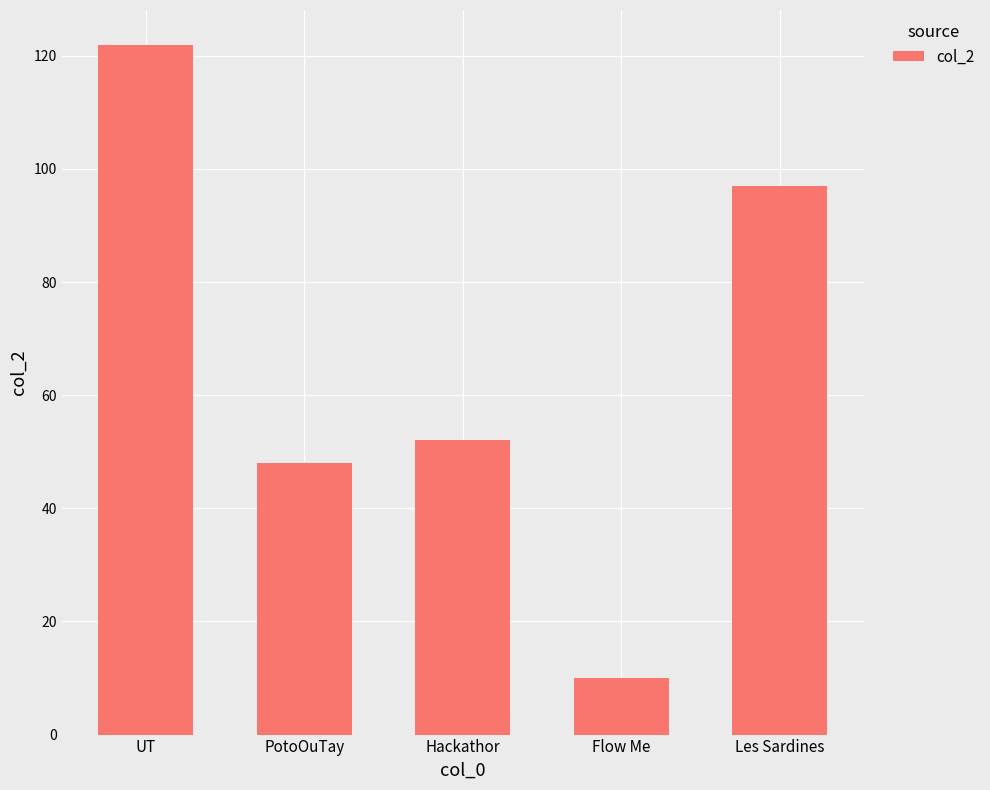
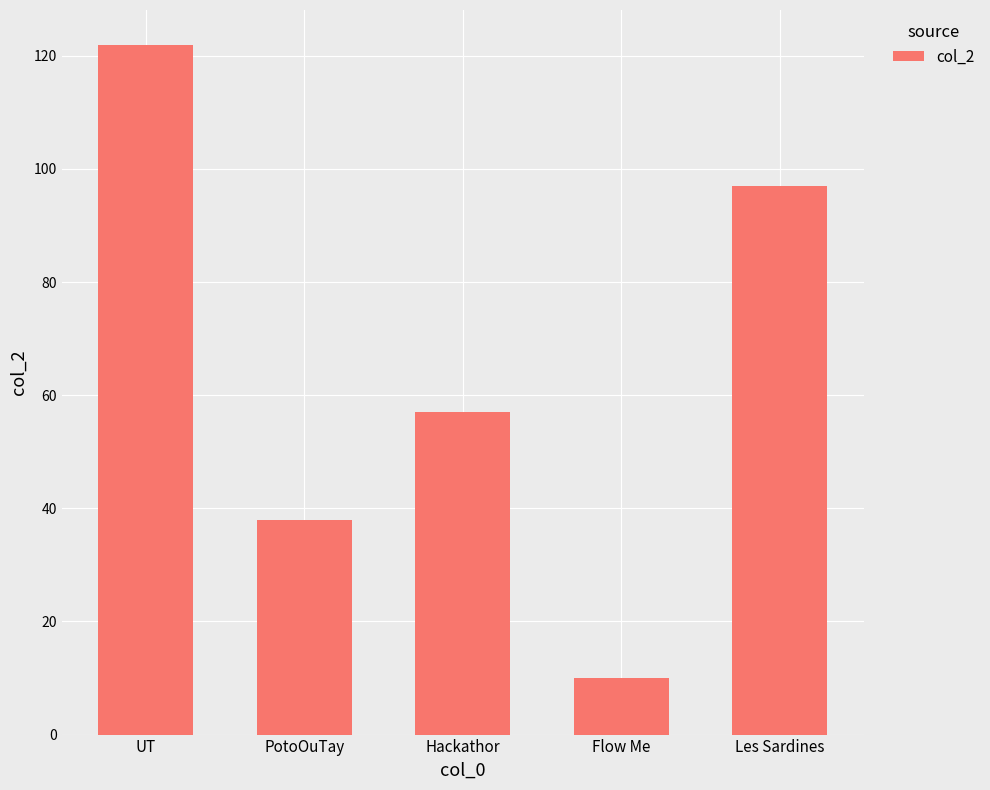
PotoOuTay: 48 -> 38
Hackathor: 52 -> 57
